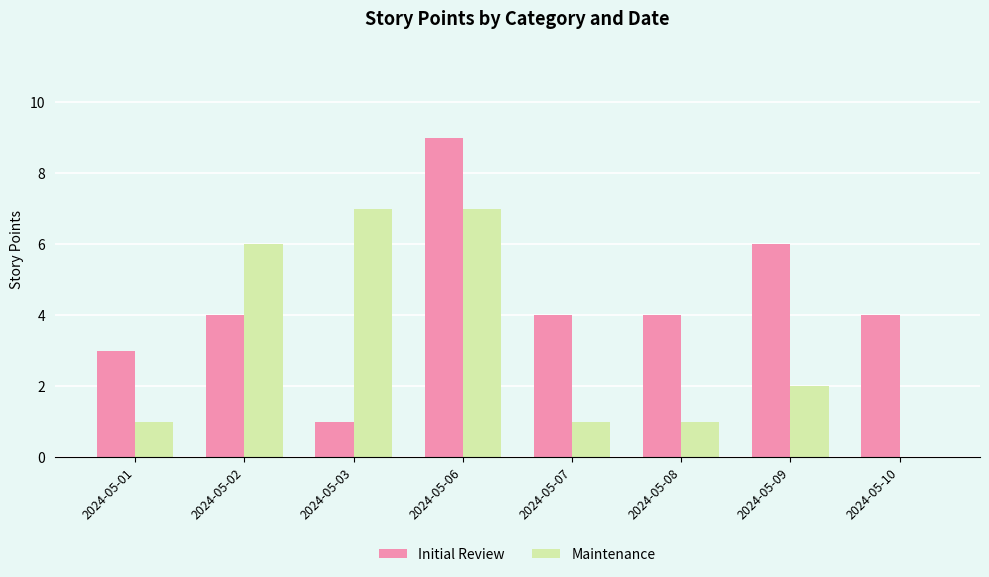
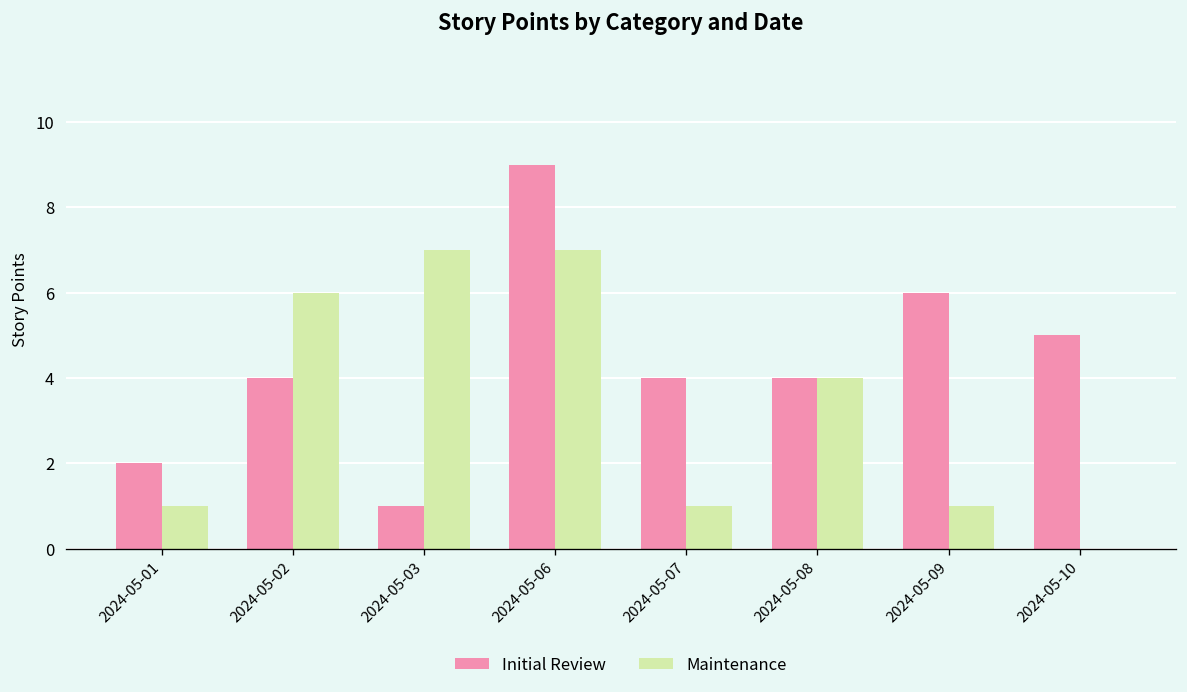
Initial Review, 2024-05-01: 3 -> 2
Maintenance, 2024-05-08: 1 -> 4
Maintenance, 2024-05-09: 2 -> 1
Initial Review, 2024-05-10: 4 -> 5
